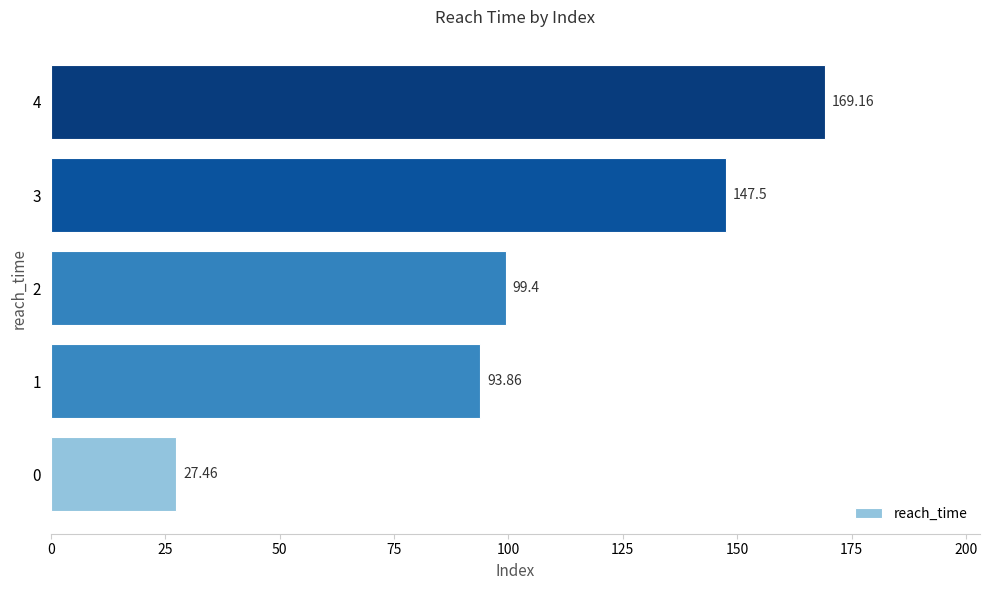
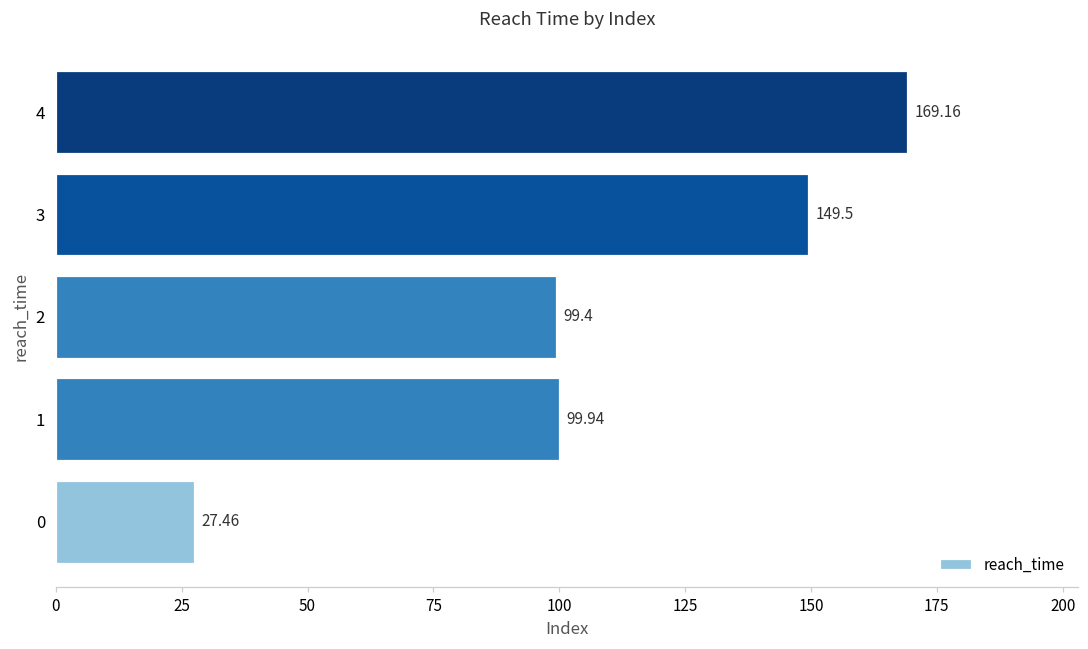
3: 147.5 -> 149.5
1: 93.86 -> 99.94
